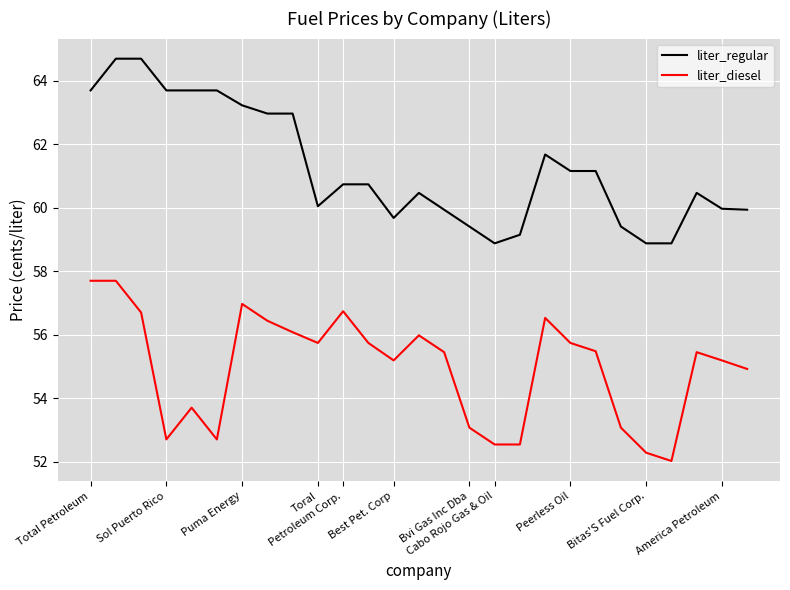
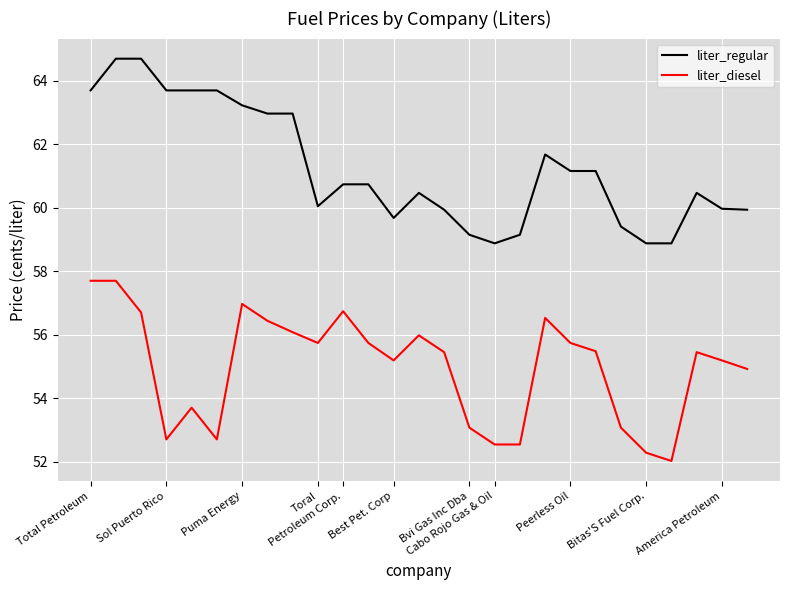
liter_regular, Bvi Gas Inc Dba: 59.4 -> 59.2
